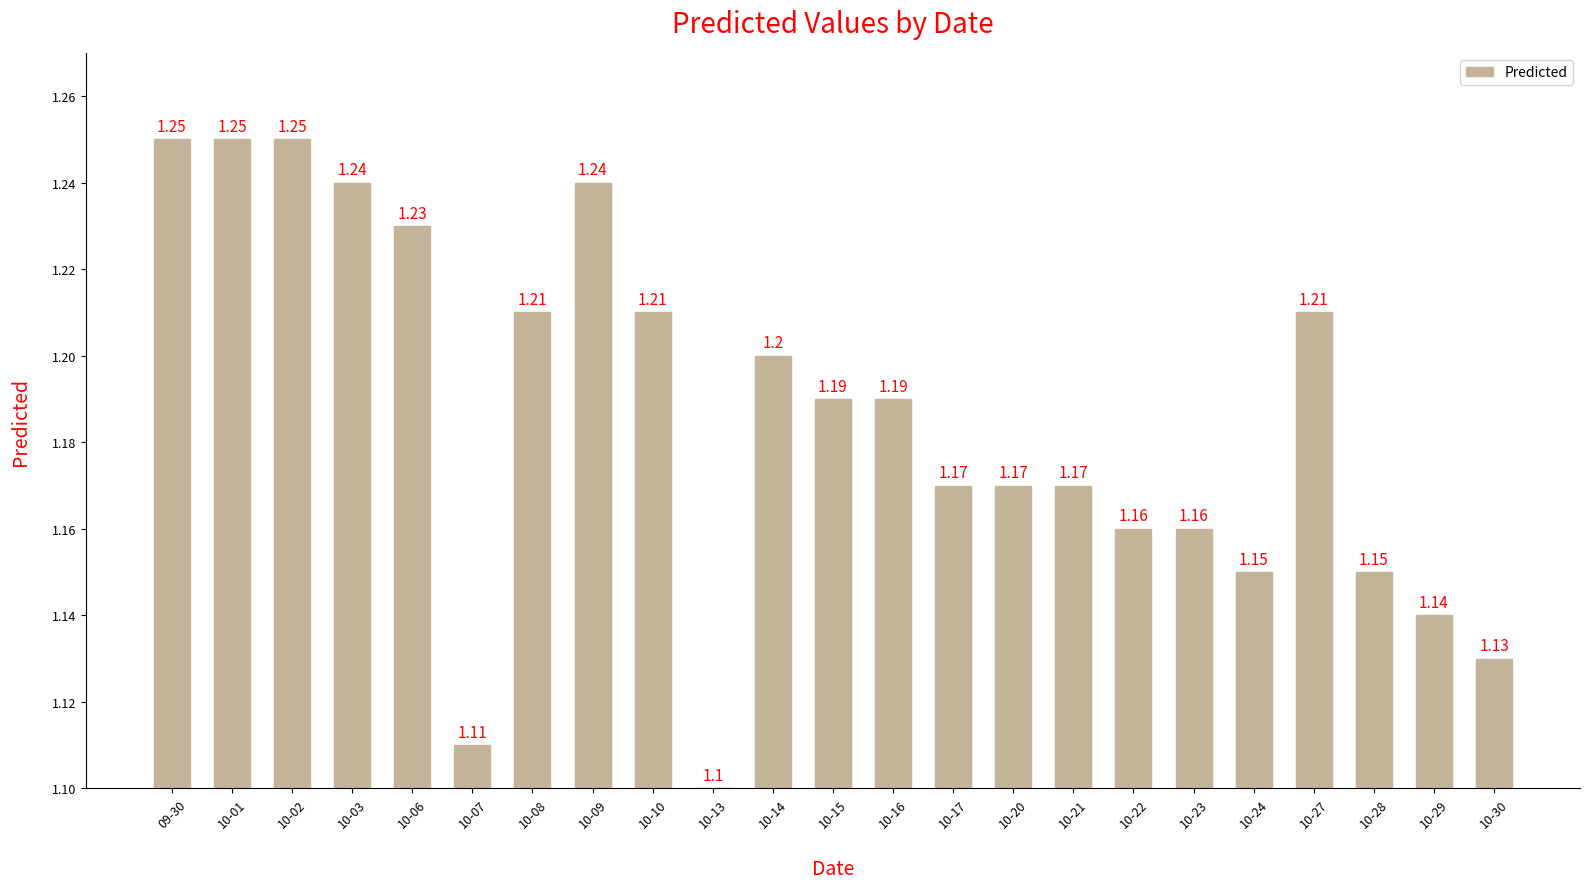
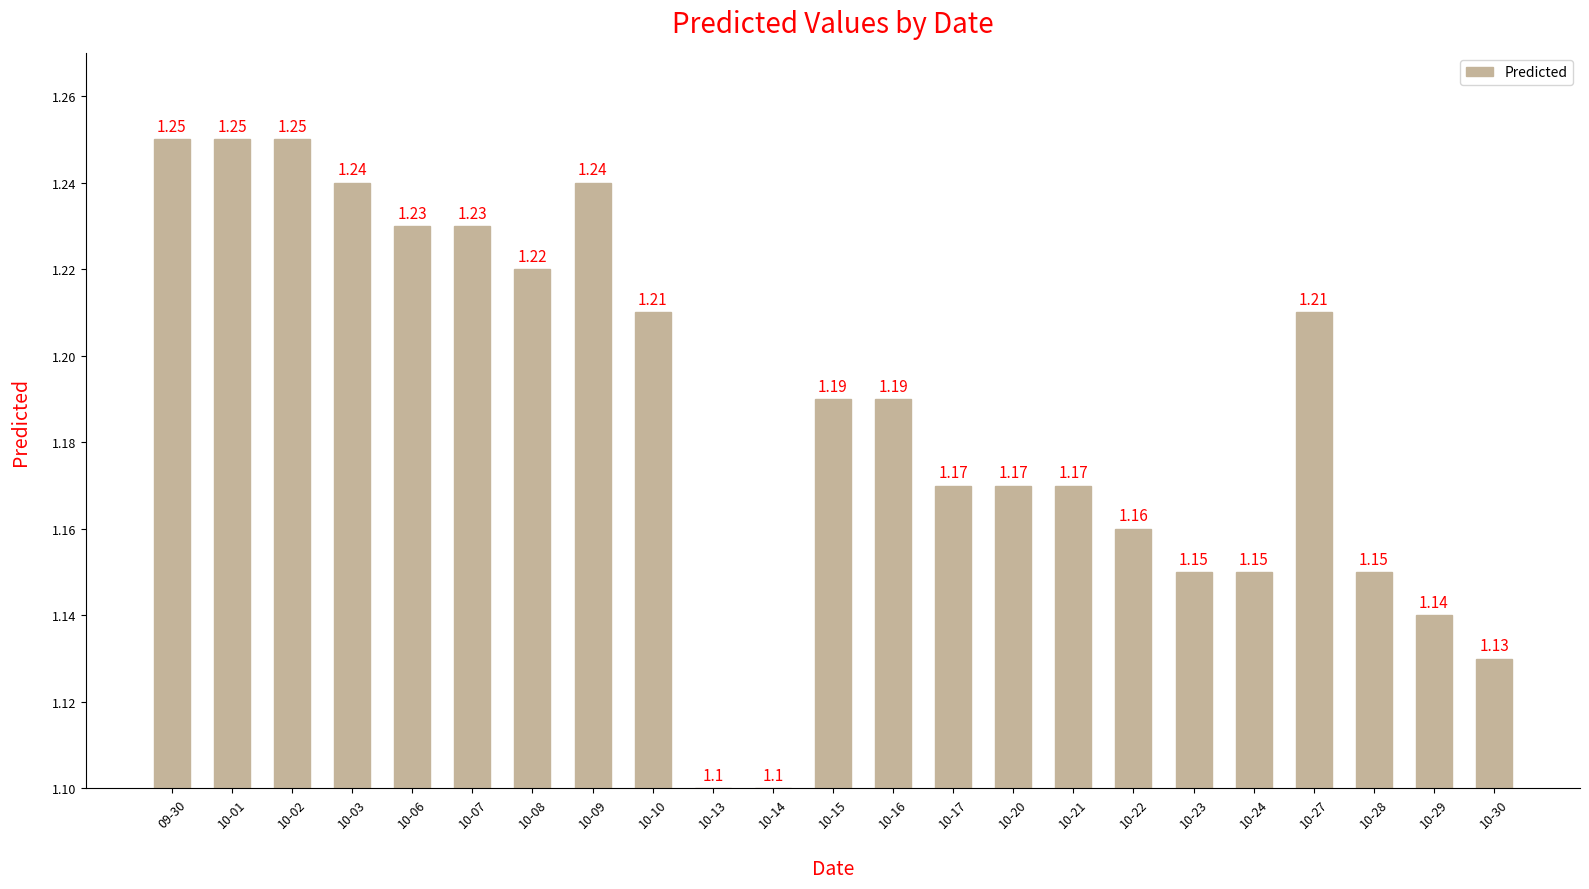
10-07: 1.11 -> 1.23
10-08: 1.21 -> 1.22
10-14: 1.2 -> 1.1
10-23: 1.16 -> 1.15
